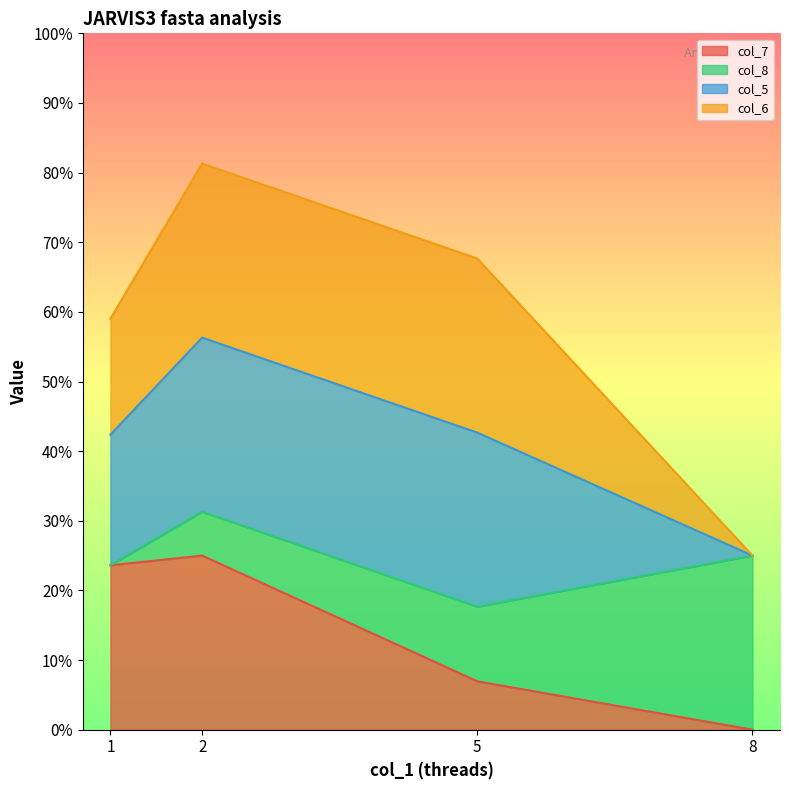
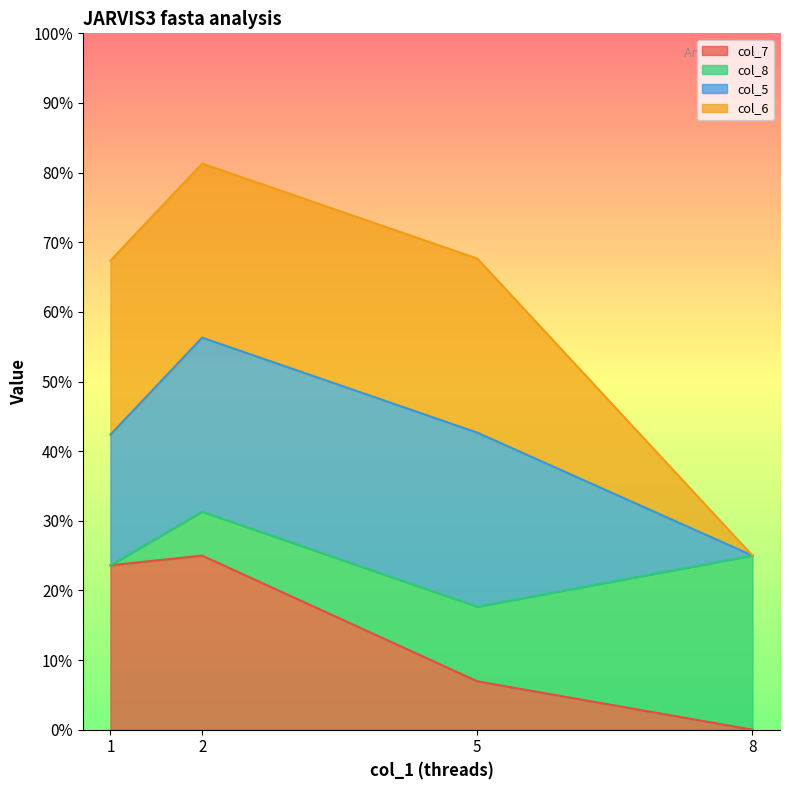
col_6, 1: 17% -> 25%
